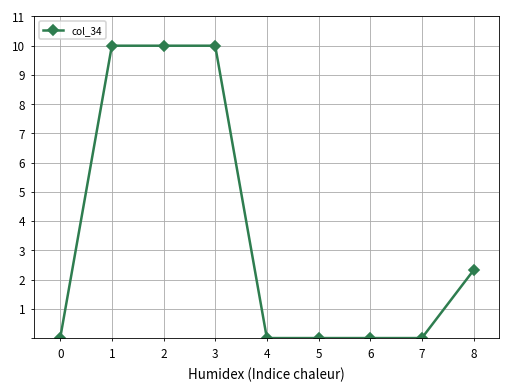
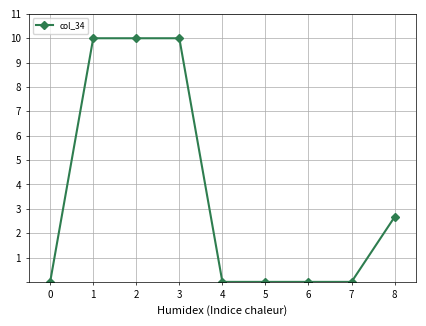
8: 2.3 -> 2.7
